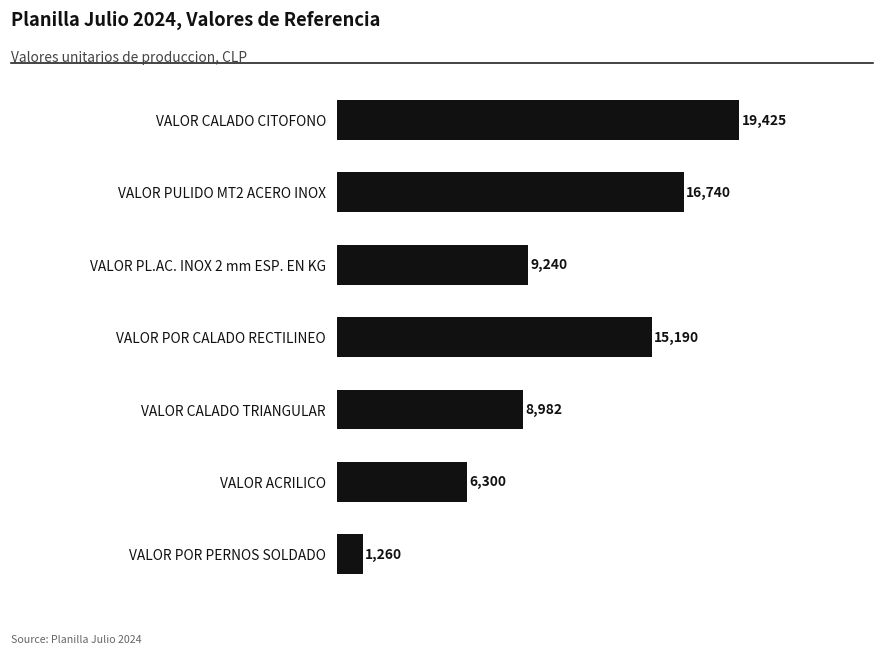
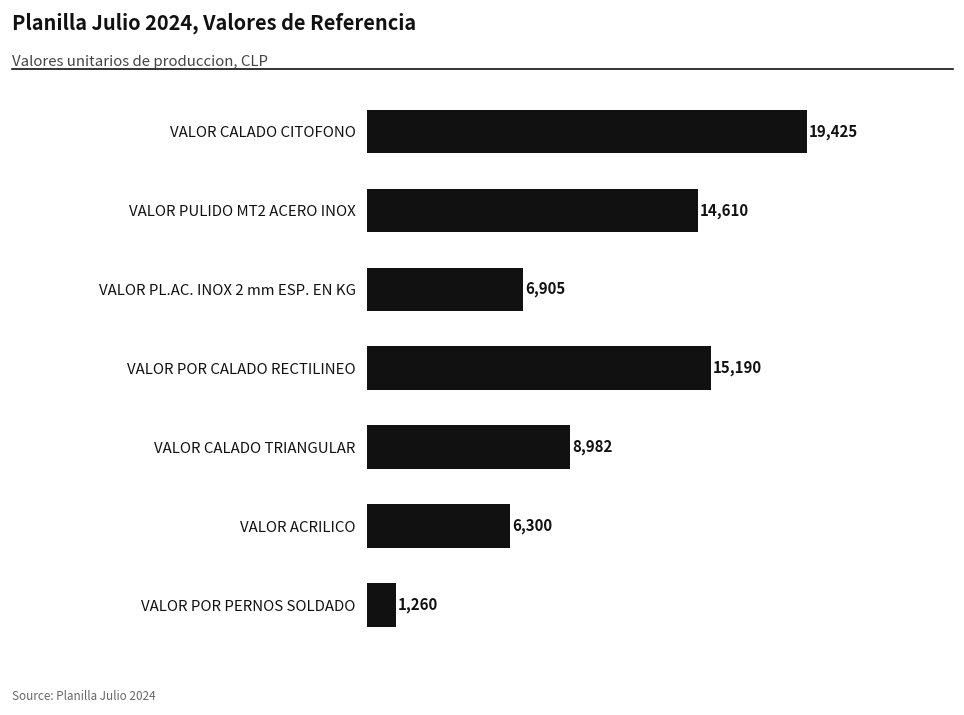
VALOR PULIDO MT2 ACERO INOX: 16,740 -> 14,610
VALOR PL.AC. INOX 2 mm ESP. EN KG: 9,240 -> 6,905
